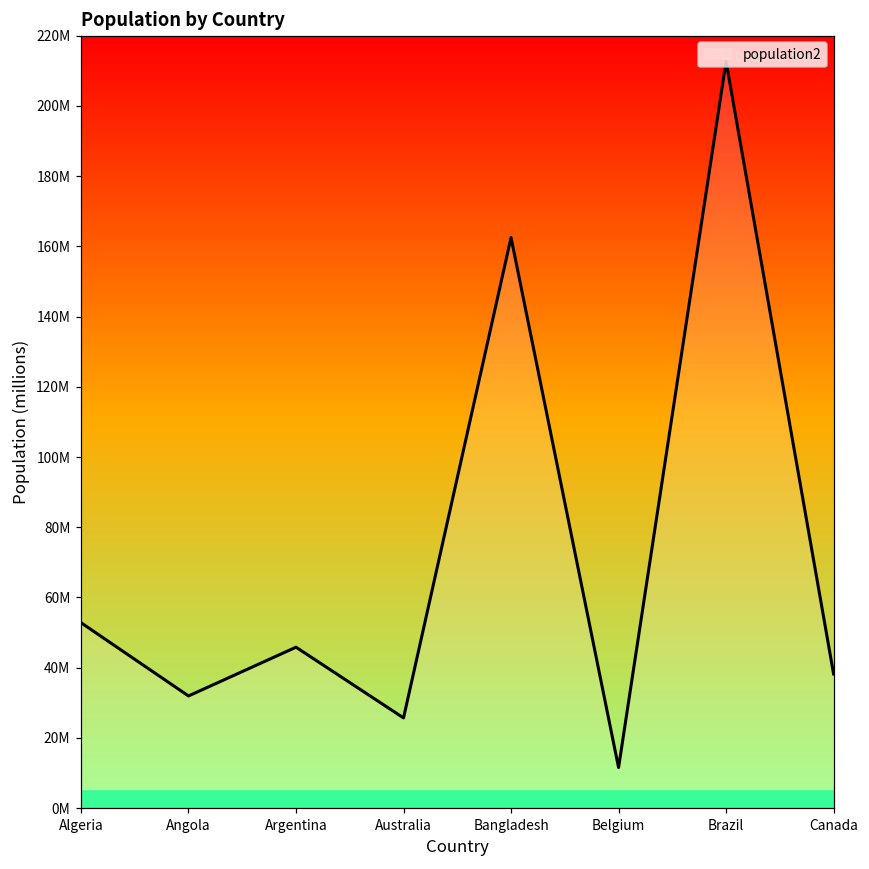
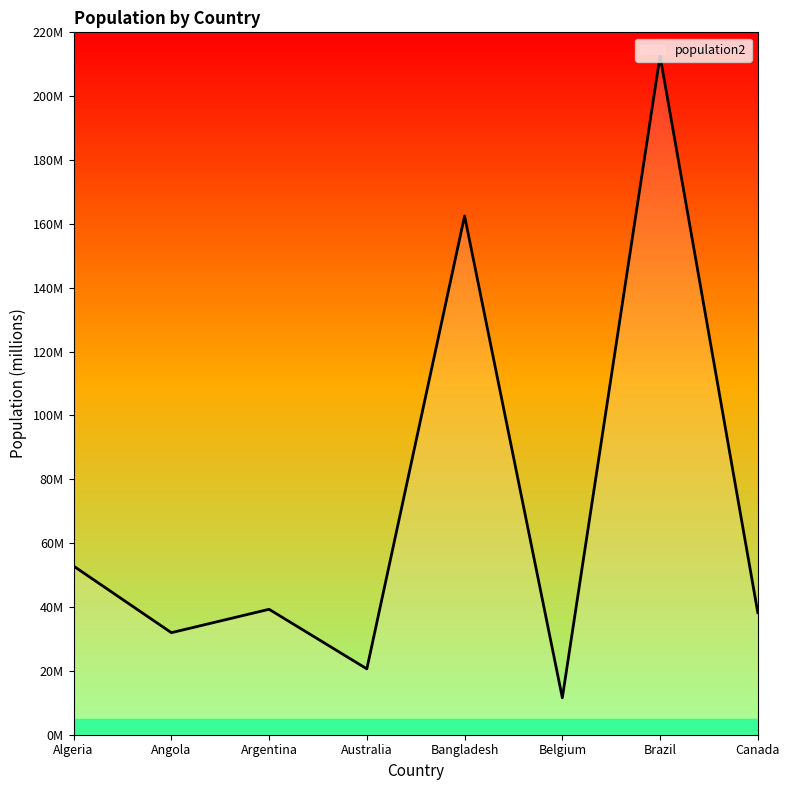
Argentina: 46000000 -> 39000000
Australia: 26000000 -> 21000000
